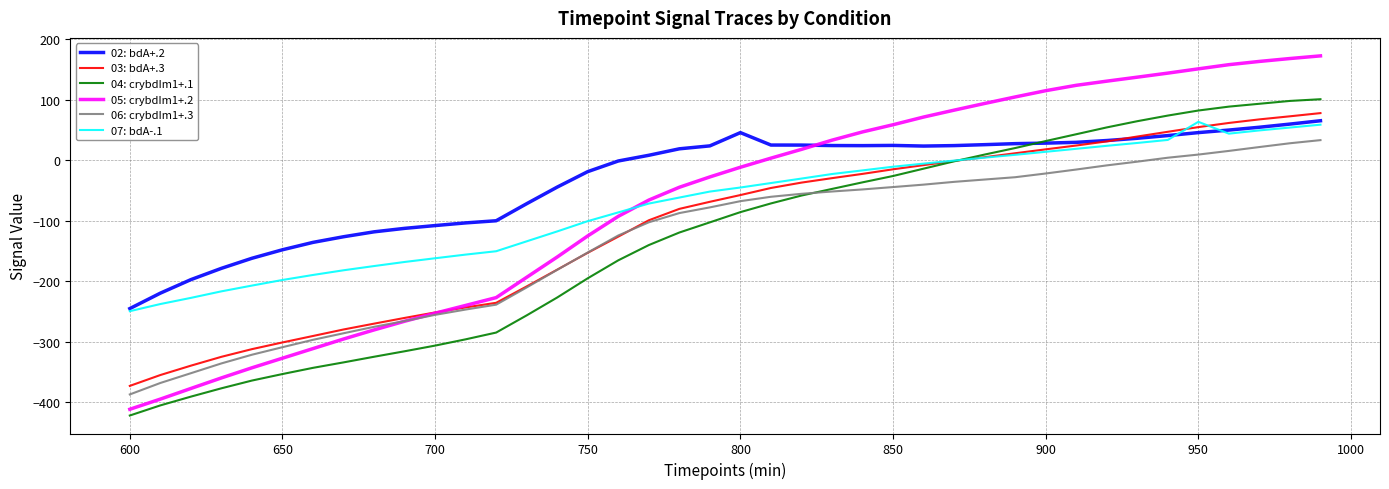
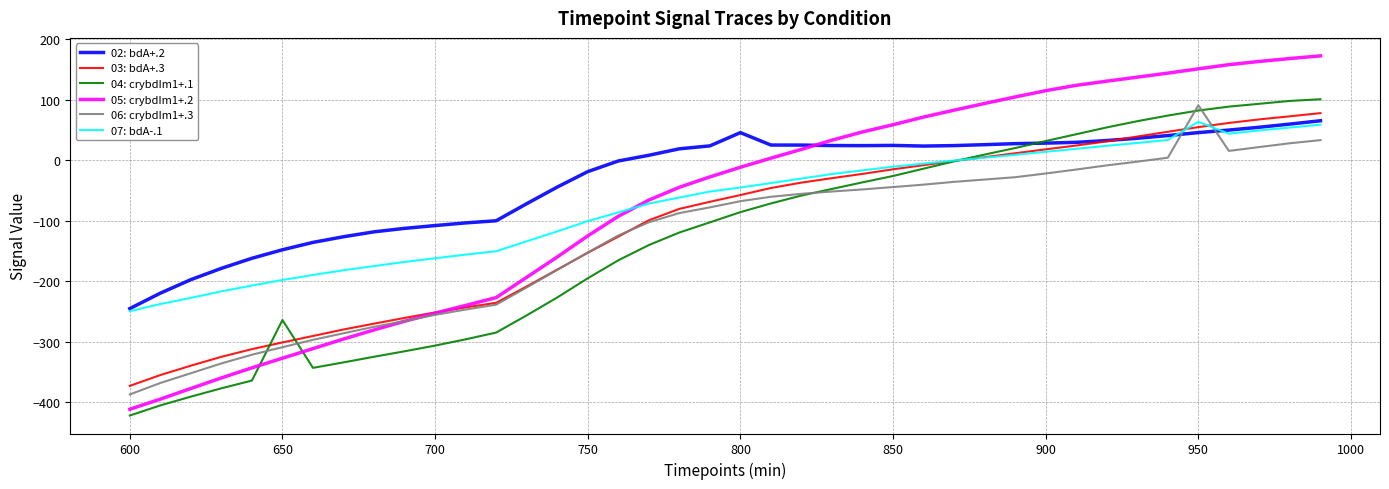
04: crybdIm1+.1, 650: -350 -> -260
06: crybdIm1+.3, 950: 10 -> 90
